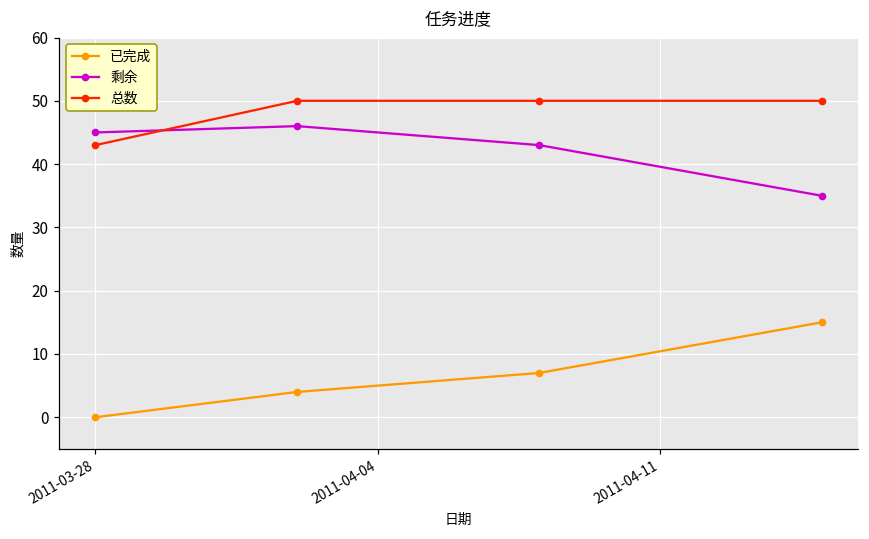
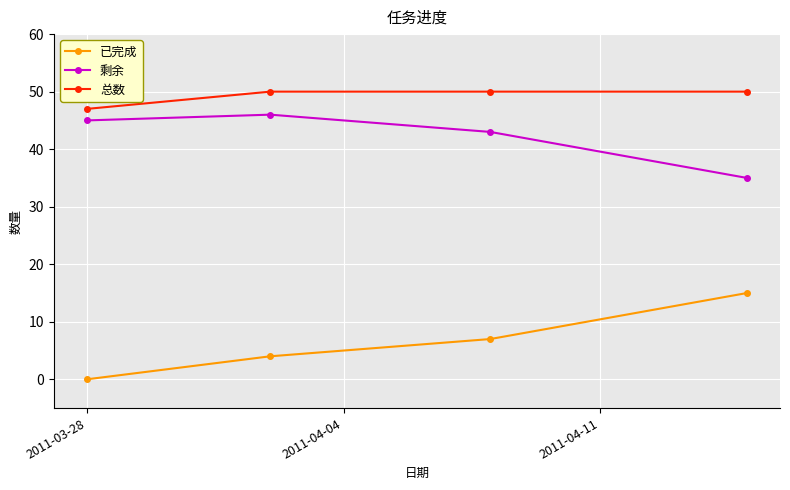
总数, 2011-03-28: 43 -> 47
